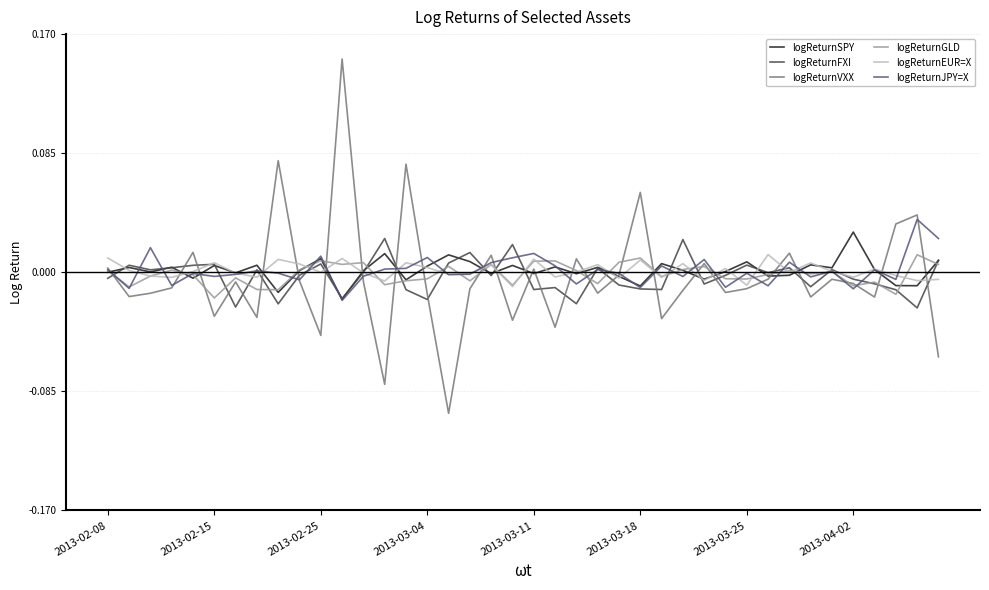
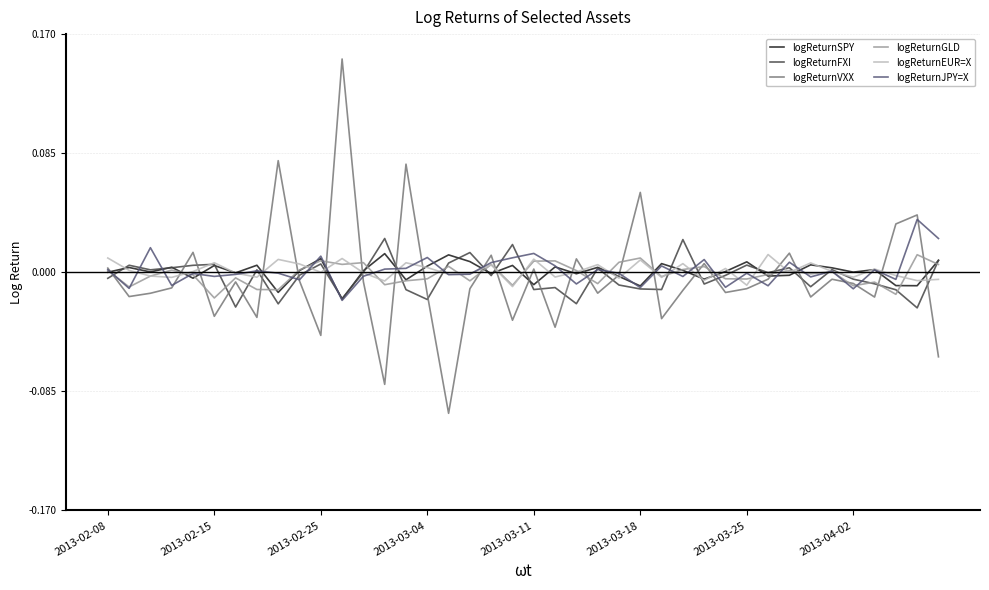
logReturnSPY, 2013-03-11: -0.001 -> -0.009
logReturnSPY, 2013-04-02: 0.029 -> 0.000
